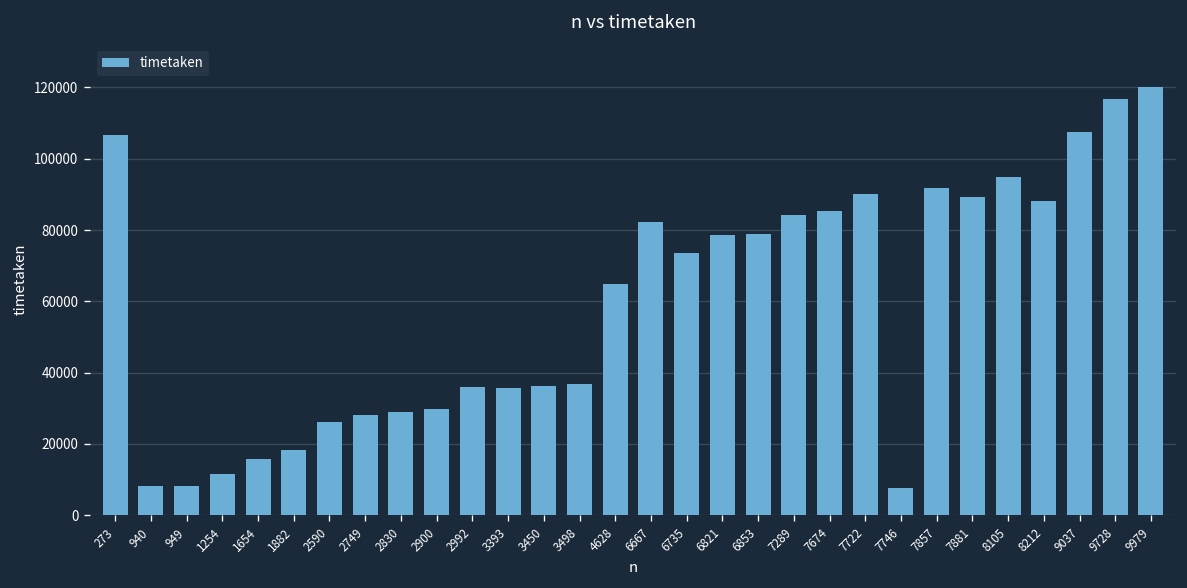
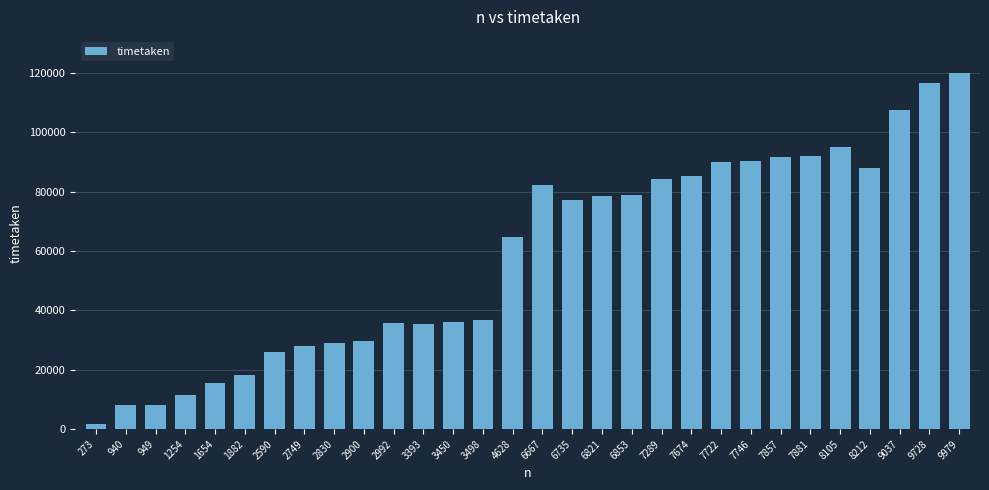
273: 107000 -> 2000
6735: 74000 -> 77000
7746: 7000 -> 90000
7881: 89000 -> 92000
